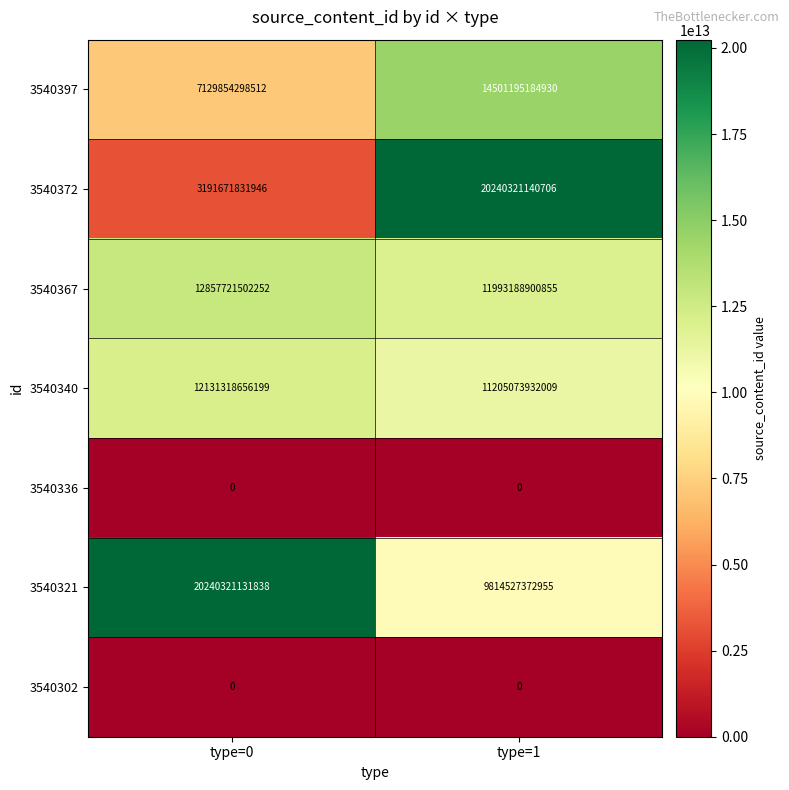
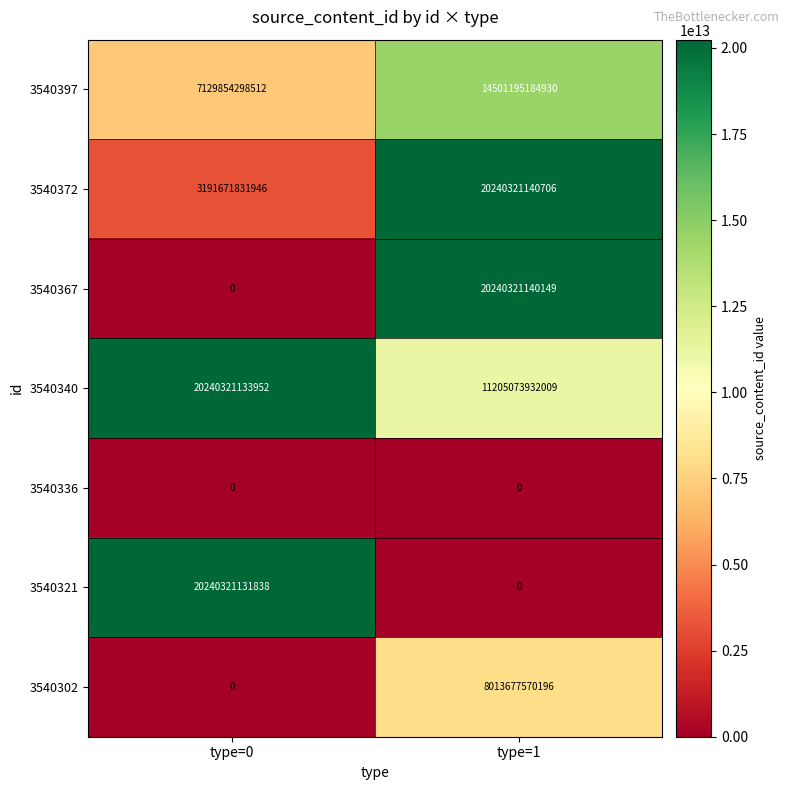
3540367, type=0: 12857721502252 -> 0
3540367, type=1: 11993188900855 -> 20240321140149
3540340, type=0: 12131318656199 -> 20240321133952
3540321, type=1: 9814527372955 -> 0
3540302, type=1: 0 -> 8013677570196
